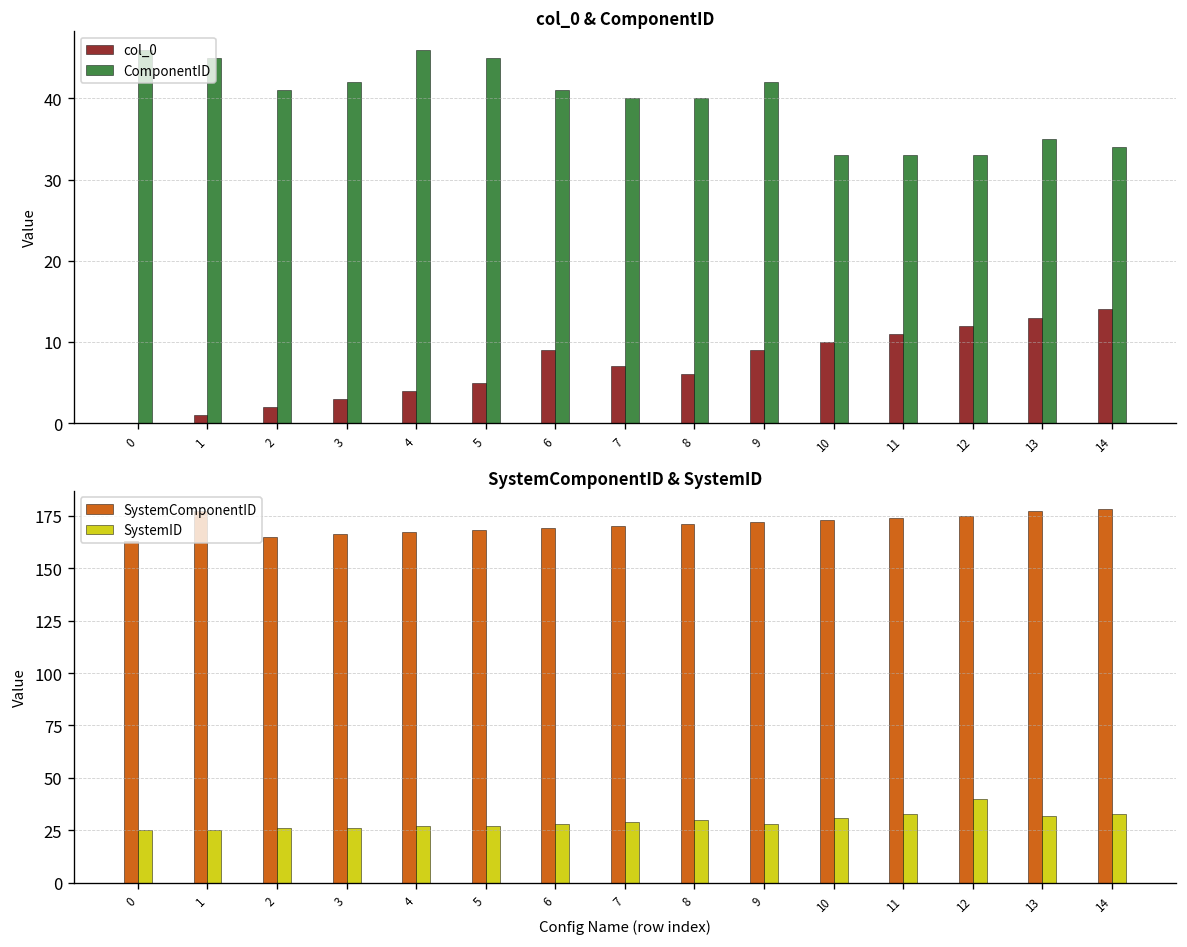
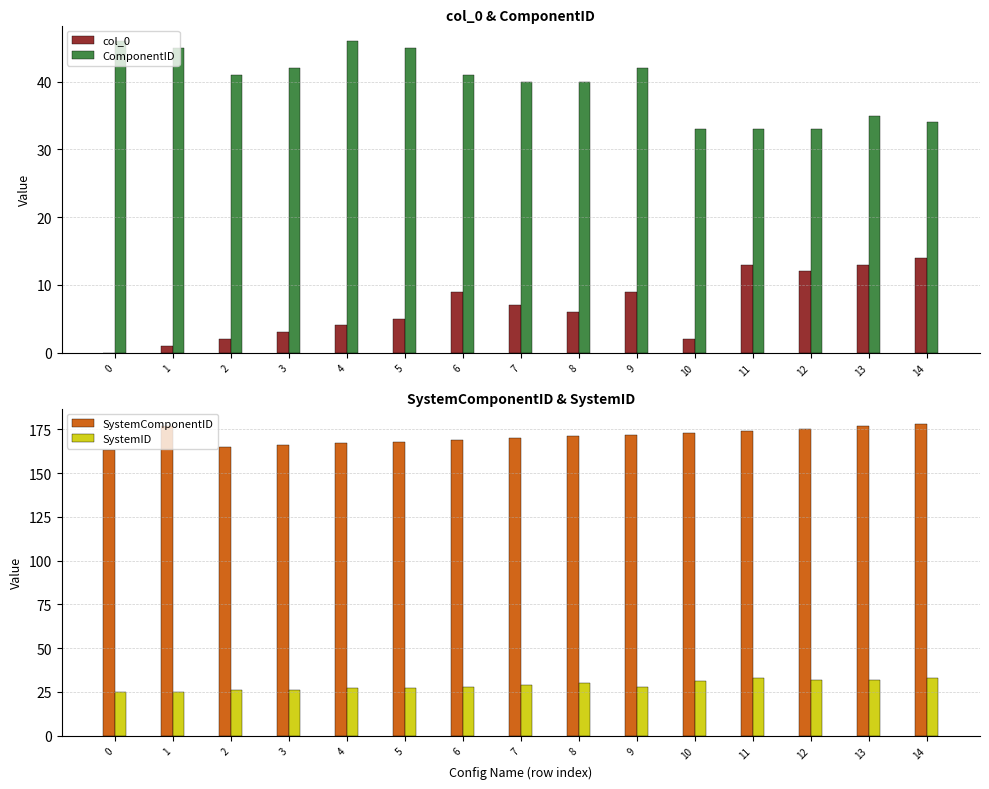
col_0 & ComponentID, col_0, 10: 10 -> 2
col_0 & ComponentID, col_0, 11: 11 -> 13
SystemComponentID & SystemID, SystemID, 12: 40 -> 32
